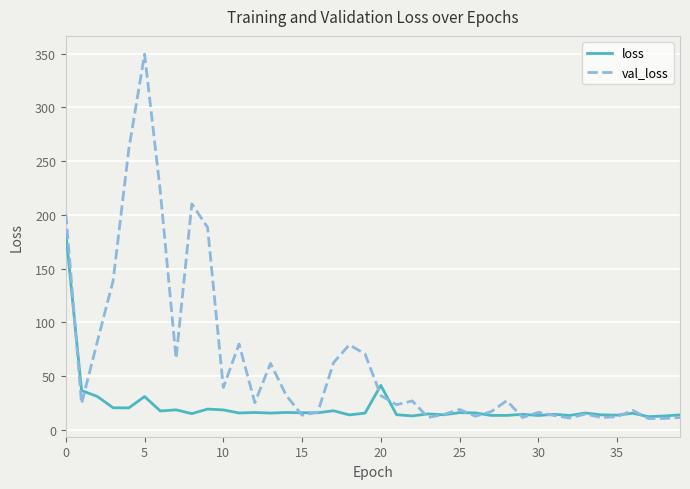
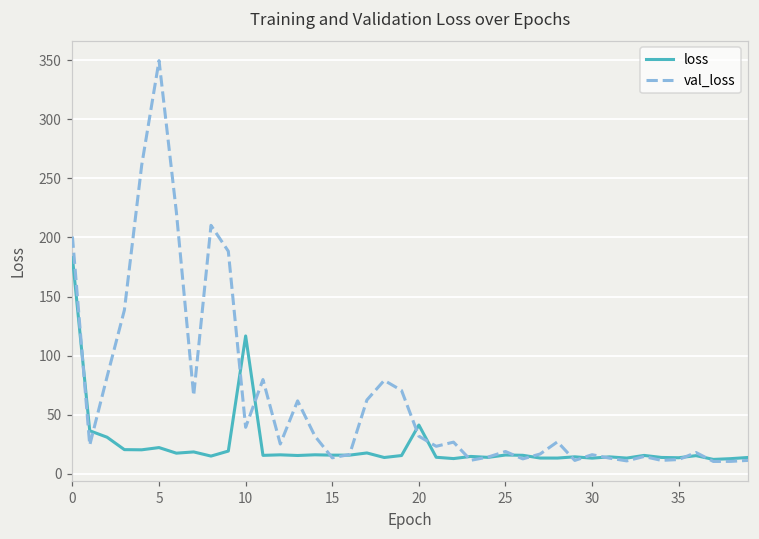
loss, 5: 31 -> 22
loss, 10: 19 -> 117
